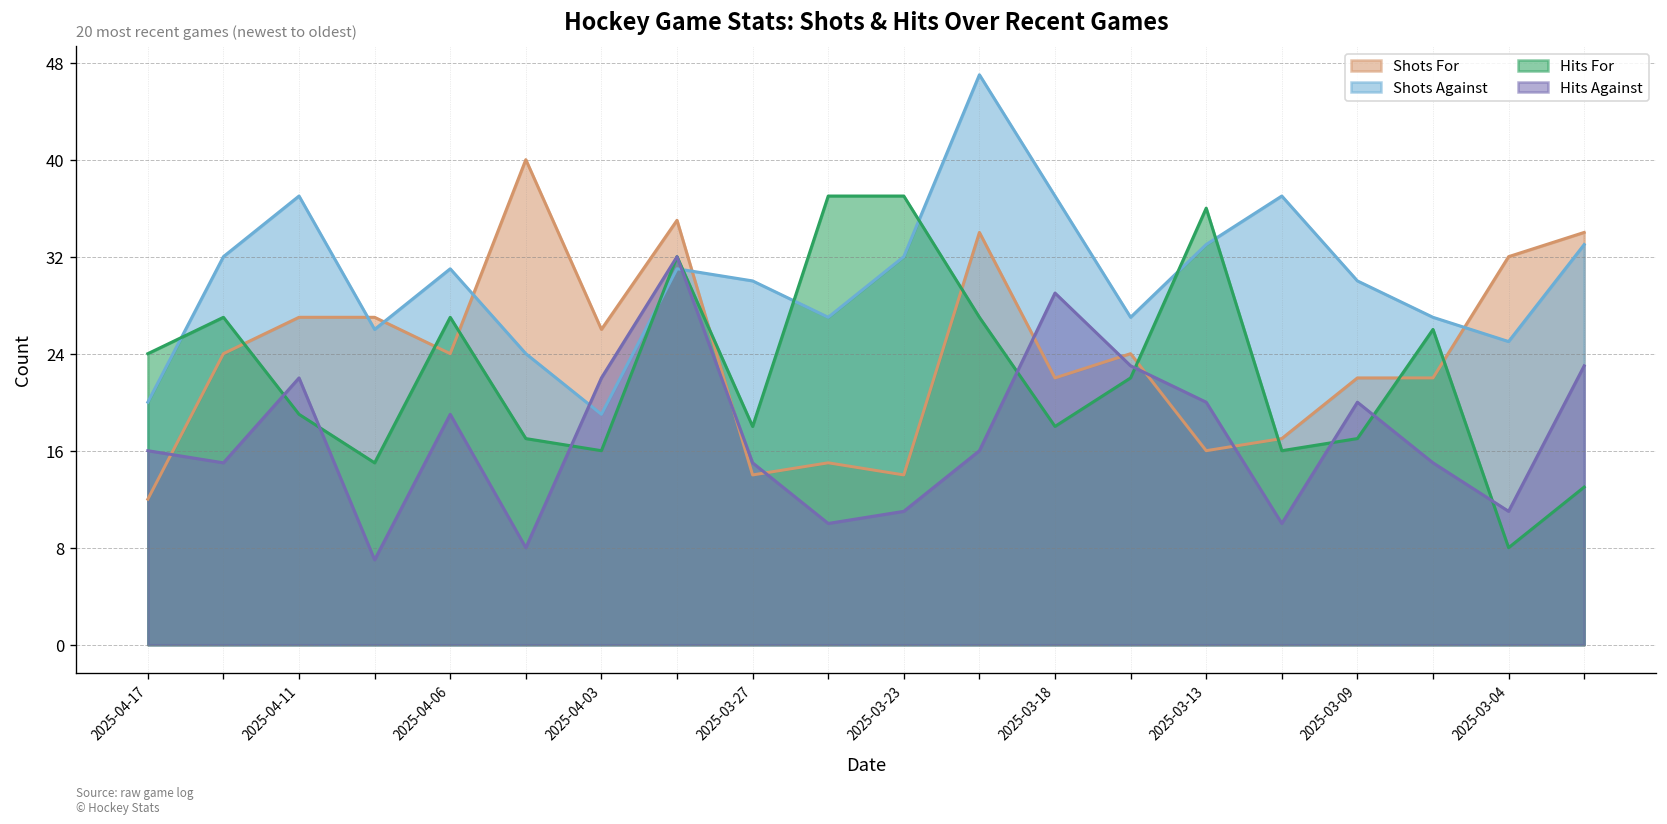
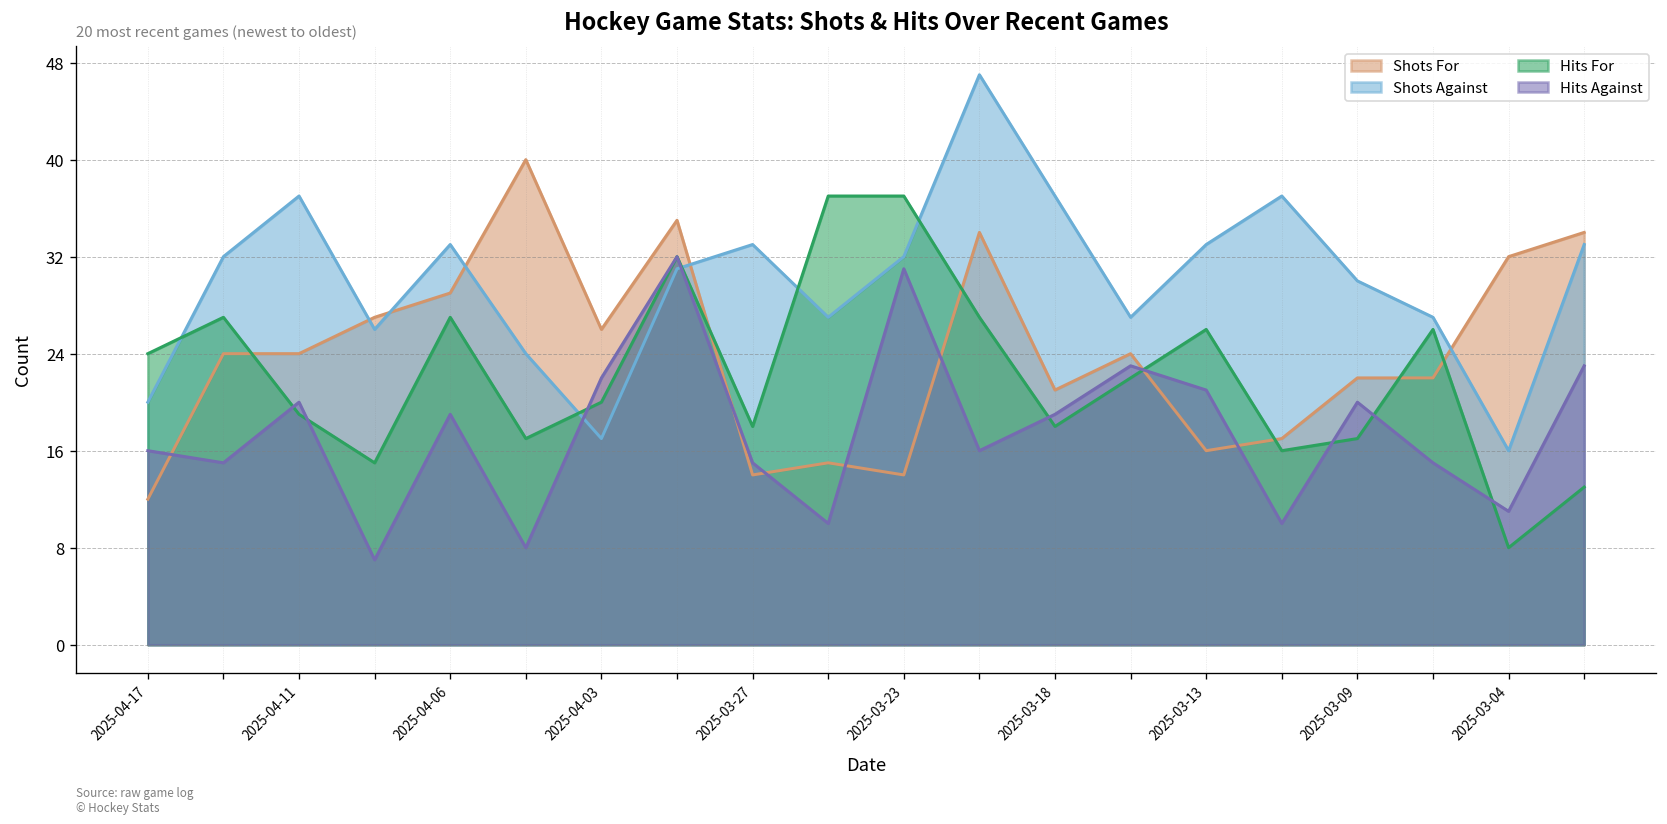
Shots For, 2025-04-11: 27 -> 24
Hits Against, 2025-04-11: 22 -> 20
Shots For, 2025-04-06: 24 -> 29
Shots Against, 2025-04-06: 31 -> 33
Shots Against, 2025-04-03: 19 -> 17
Hits For, 2025-04-03: 16 -> 20
Shots Against, 2025-03-27: 30 -> 33
Hits Against, 2025-03-23: 11 -> 31
Shots For, 2025-03-18: 22 -> 21
Hits Against, 2025-03-18: 29 -> 19
Hits For, 2025-03-13: 36 -> 26
Hits Against, 2025-03-13: 20 -> 21
Shots Against, 2025-03-04: 25 -> 16
